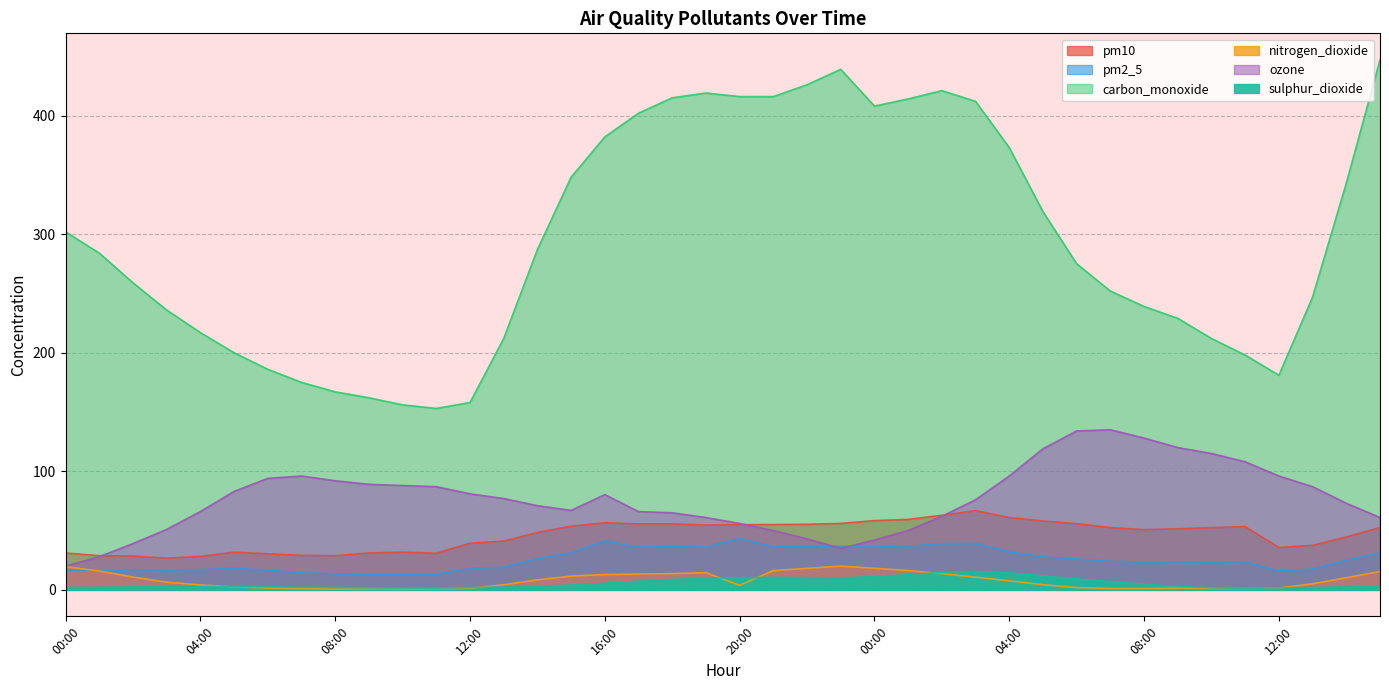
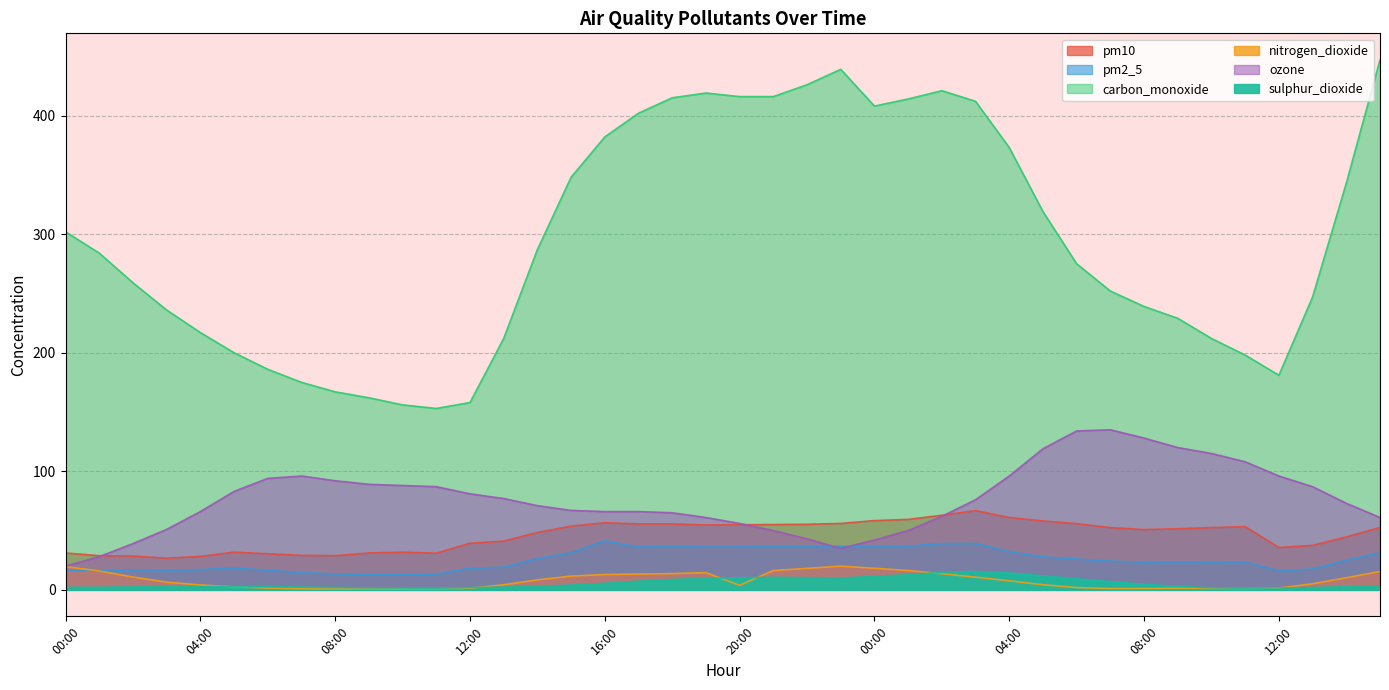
ozone, 16:00: 80 -> 66
pm2_5, 20:00: 43 -> 36
